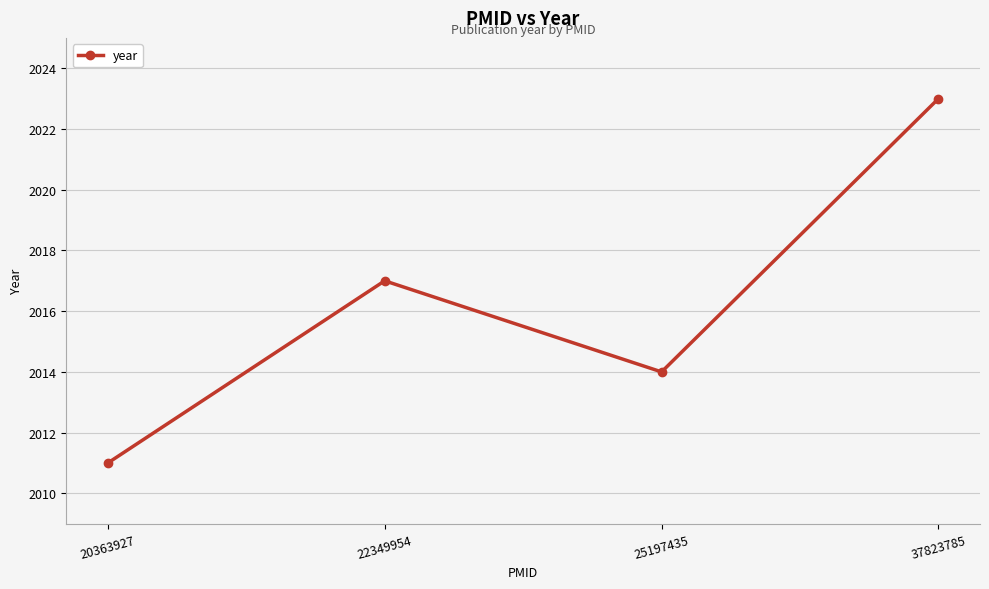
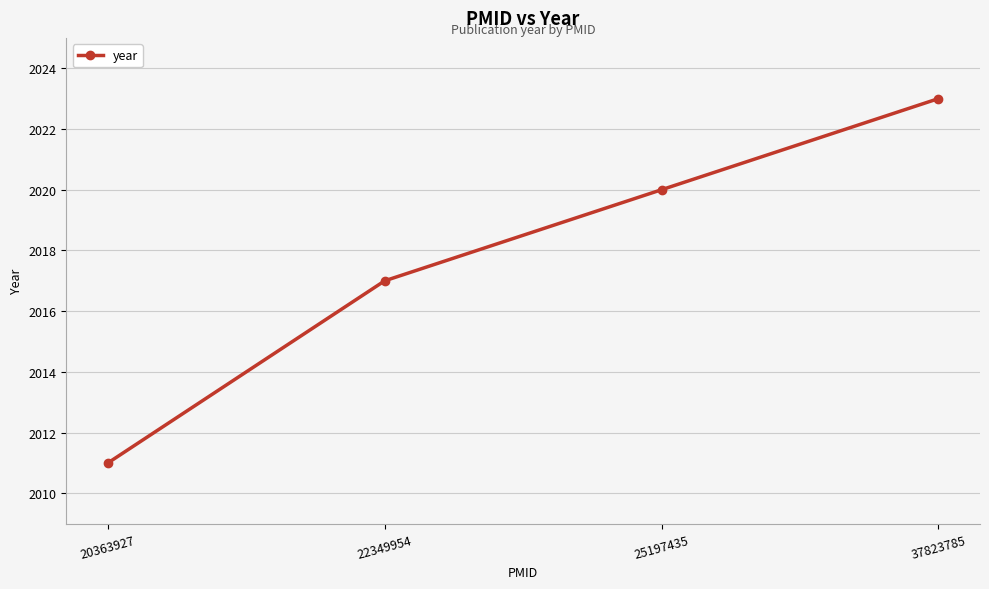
25197435: 2014 -> 2020
